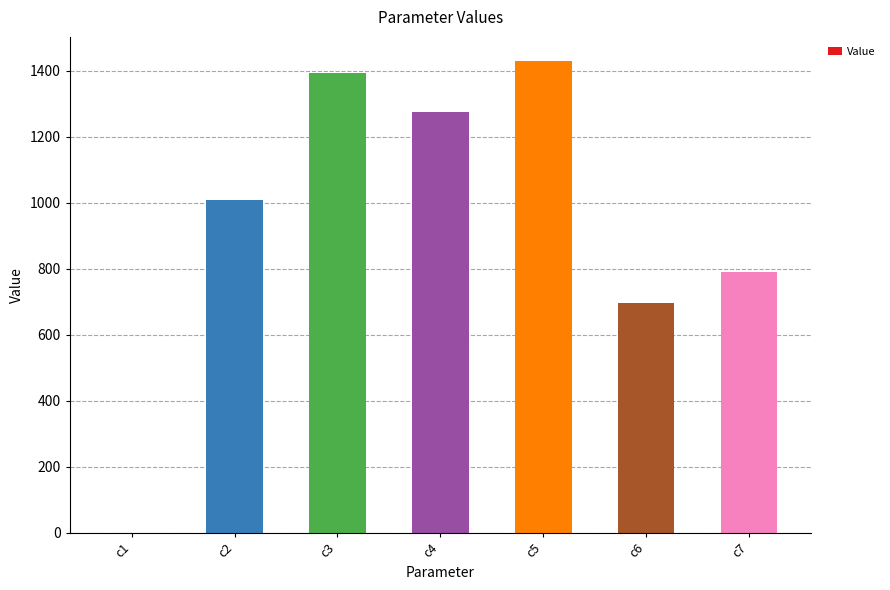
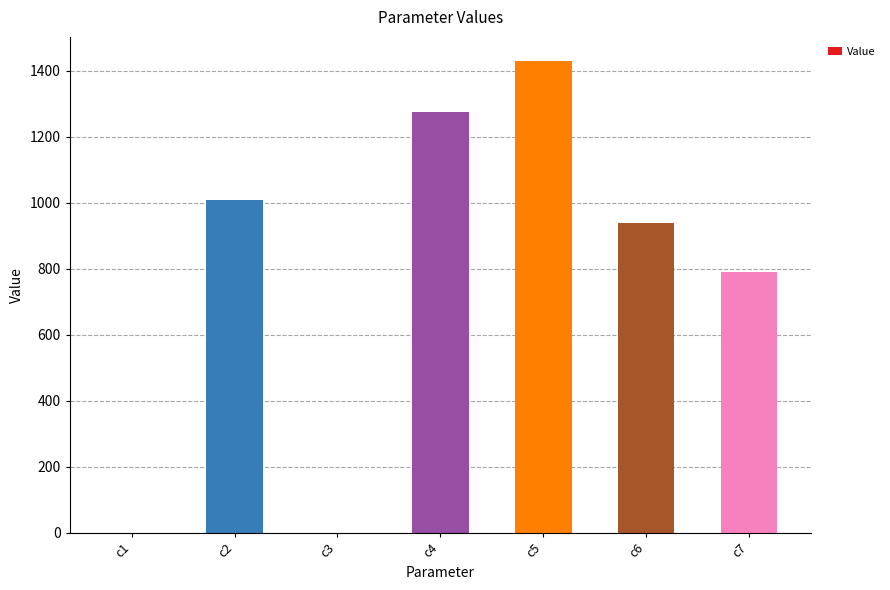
c3: 1390 -> 0
c6: 700 -> 940
